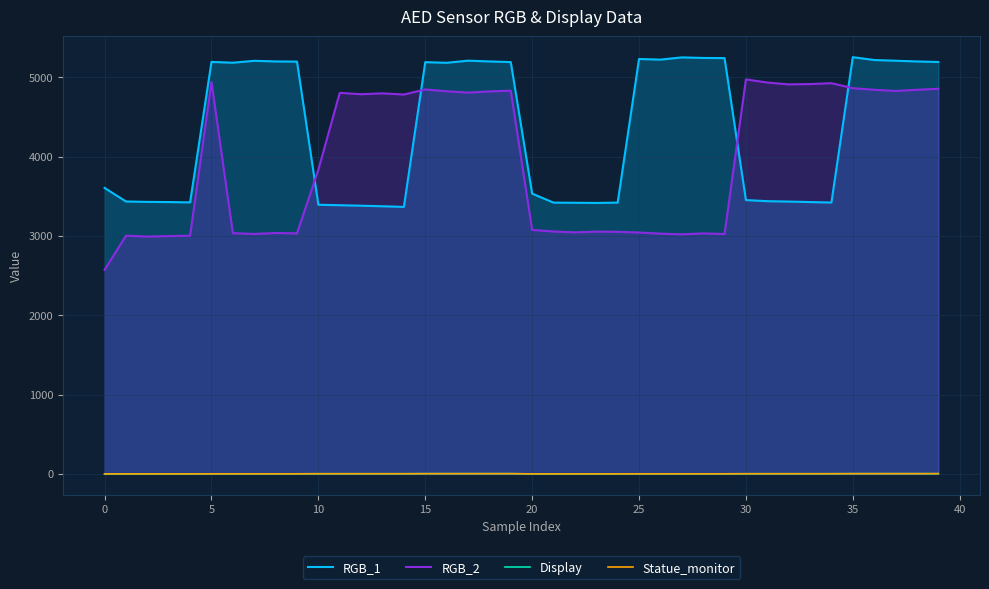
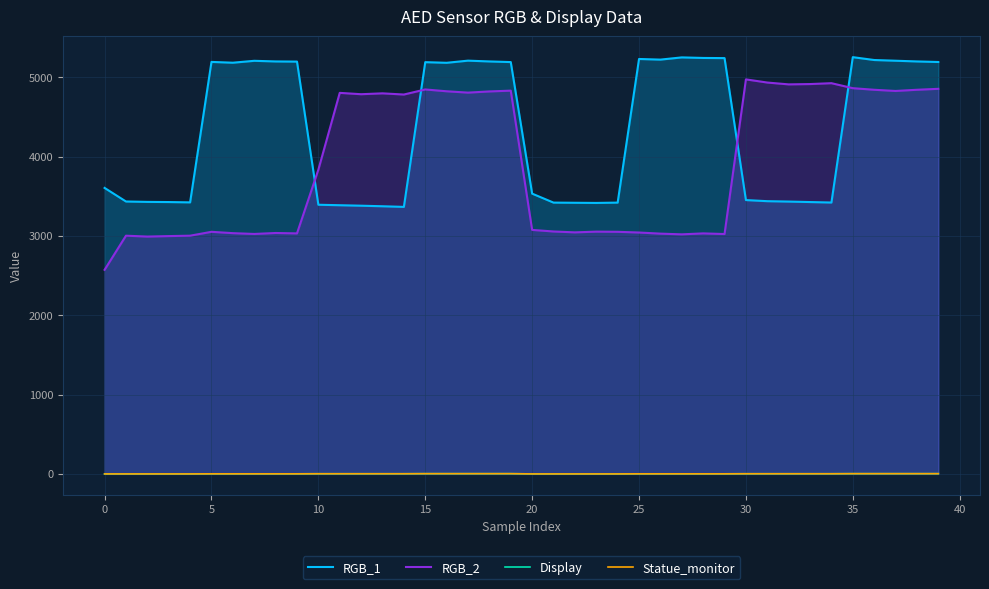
RGB_2, 5: 4900 -> 3100
